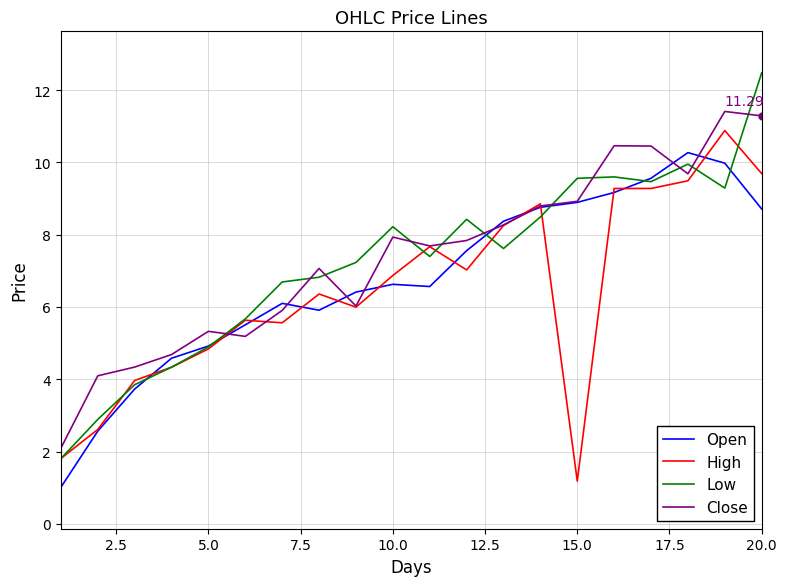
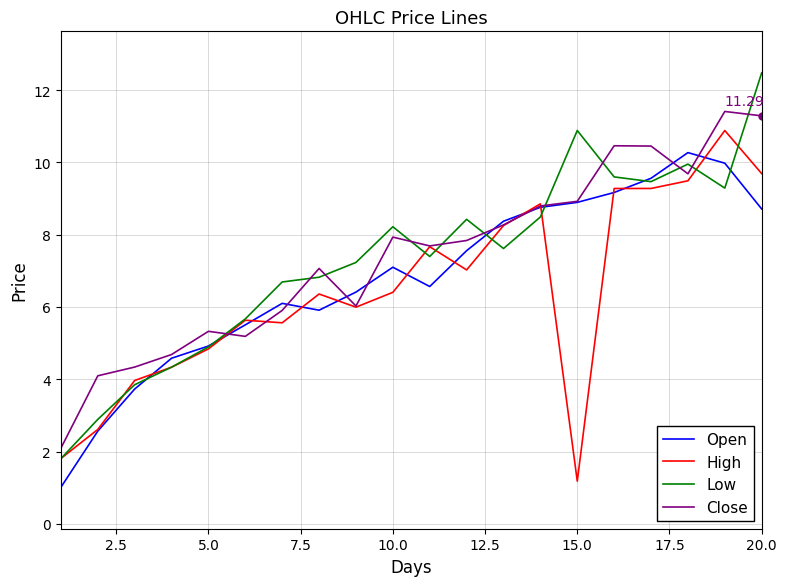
Open, 10.0: 6.6 -> 7.1
High, 10.0: 6.9 -> 6.4
Low, 15.0: 9.6 -> 10.9
